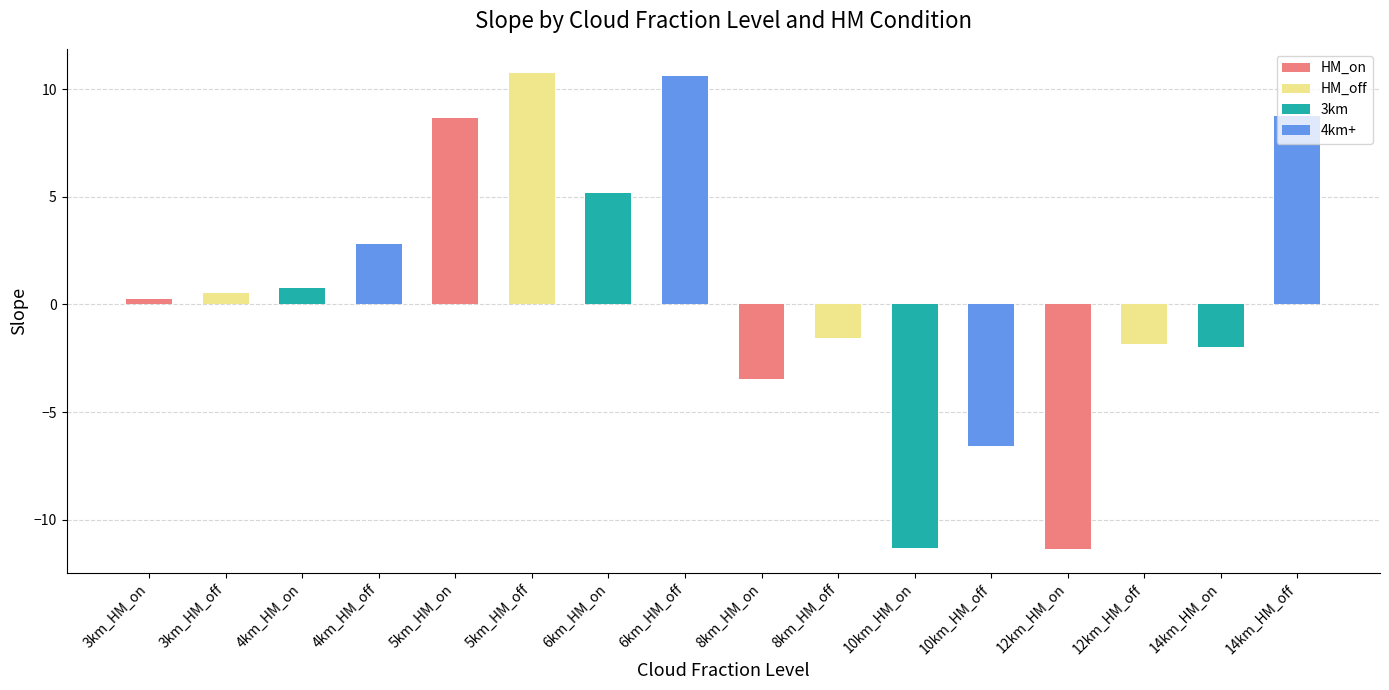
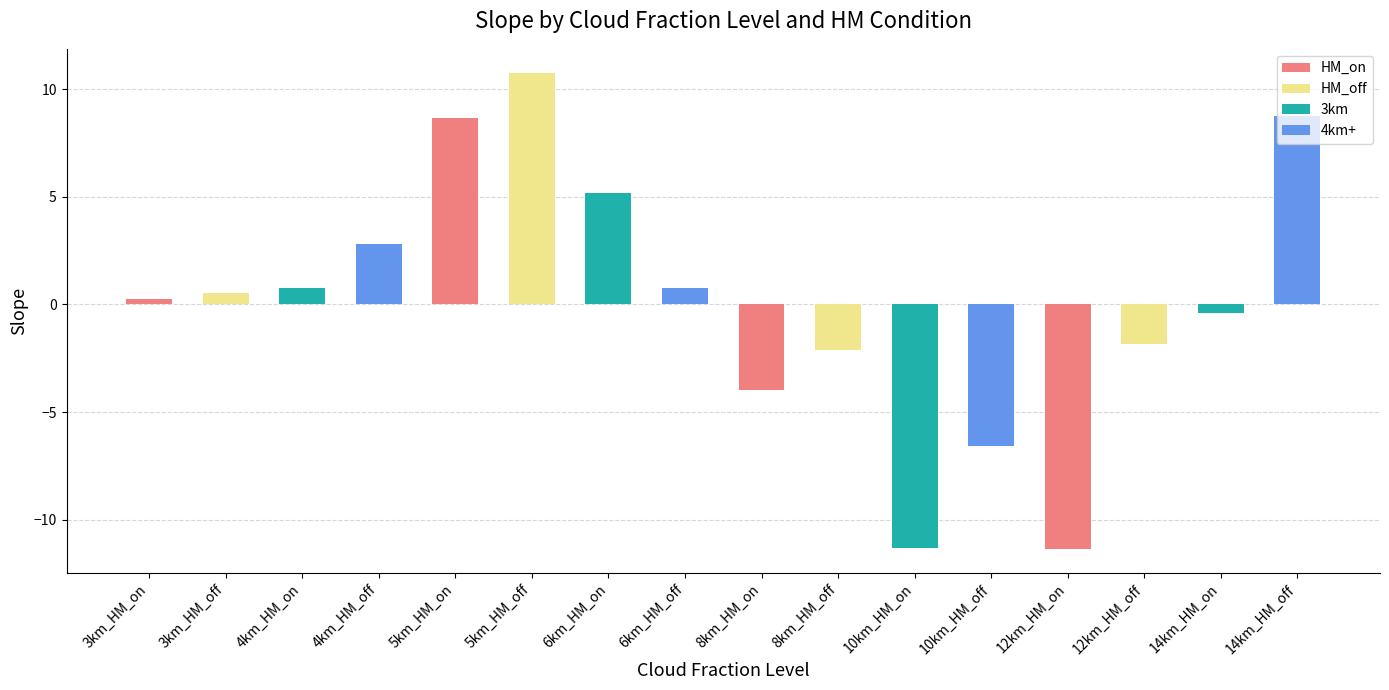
6km_HM_off: 10.6 -> 0.8
8km_HM_on: -3.4 -> -4.0
8km_HM_off: -1.5 -> -2.1
14km_HM_on: -2.0 -> -0.4
